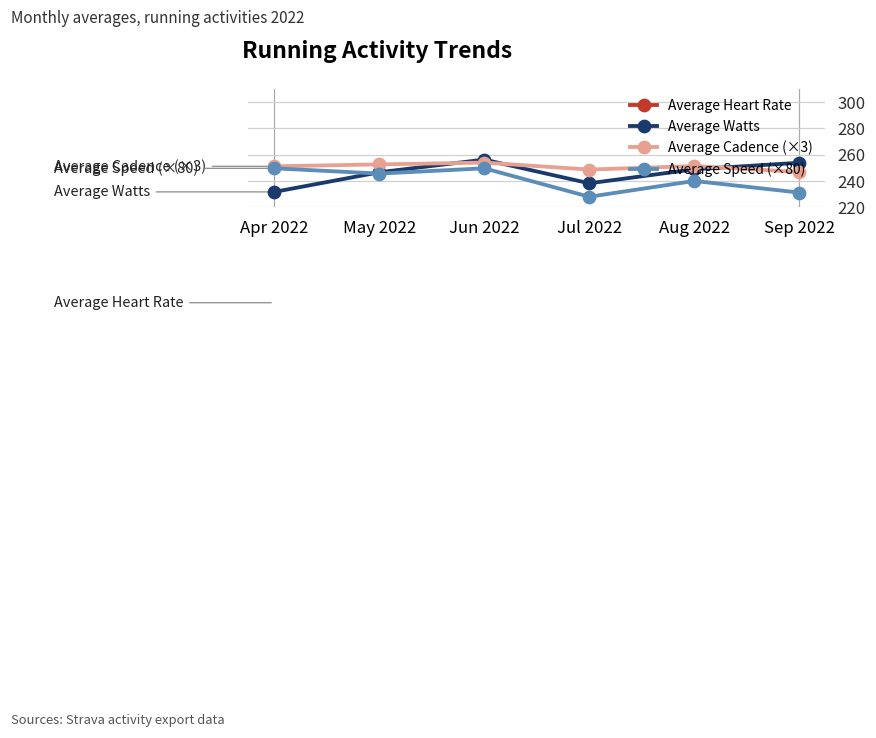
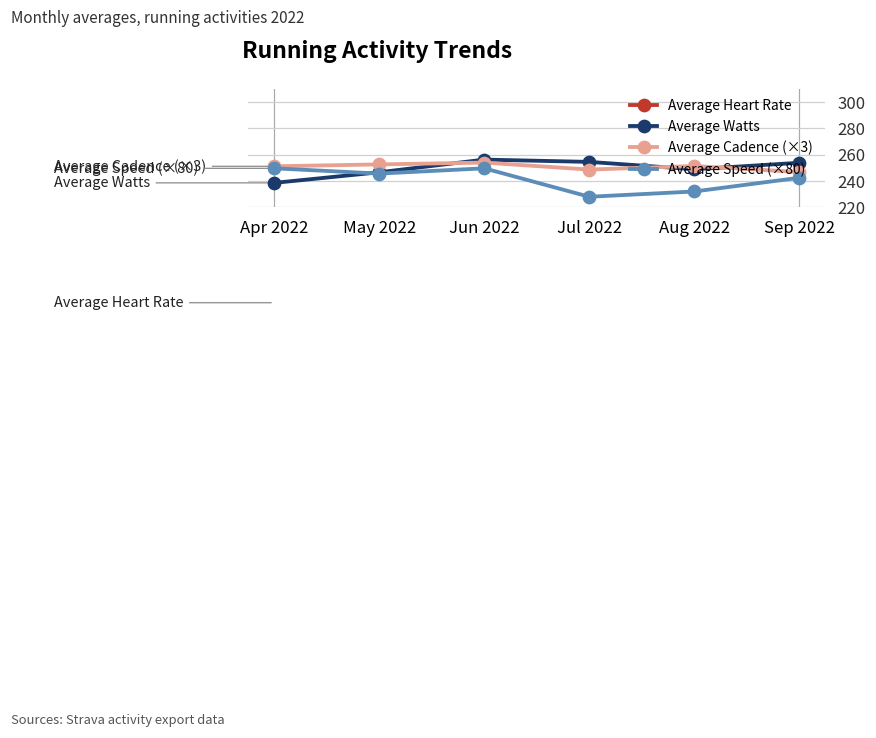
Average Watts, Apr 2022: 232 -> 239
Average Watts, Jul 2022: 238 -> 254
Average Speed (×80), Aug 2022: 240 -> 232
Average Speed (×80), Sep 2022: 231 -> 242
